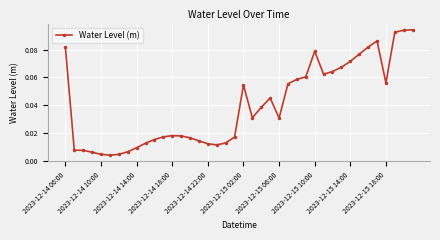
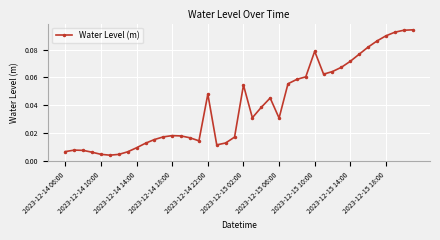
2023-12-14 06:00: 0.082 -> 0.007
2023-12-14 22:00: 0.012 -> 0.048
2023-12-15 18:00: 0.056 -> 0.090
